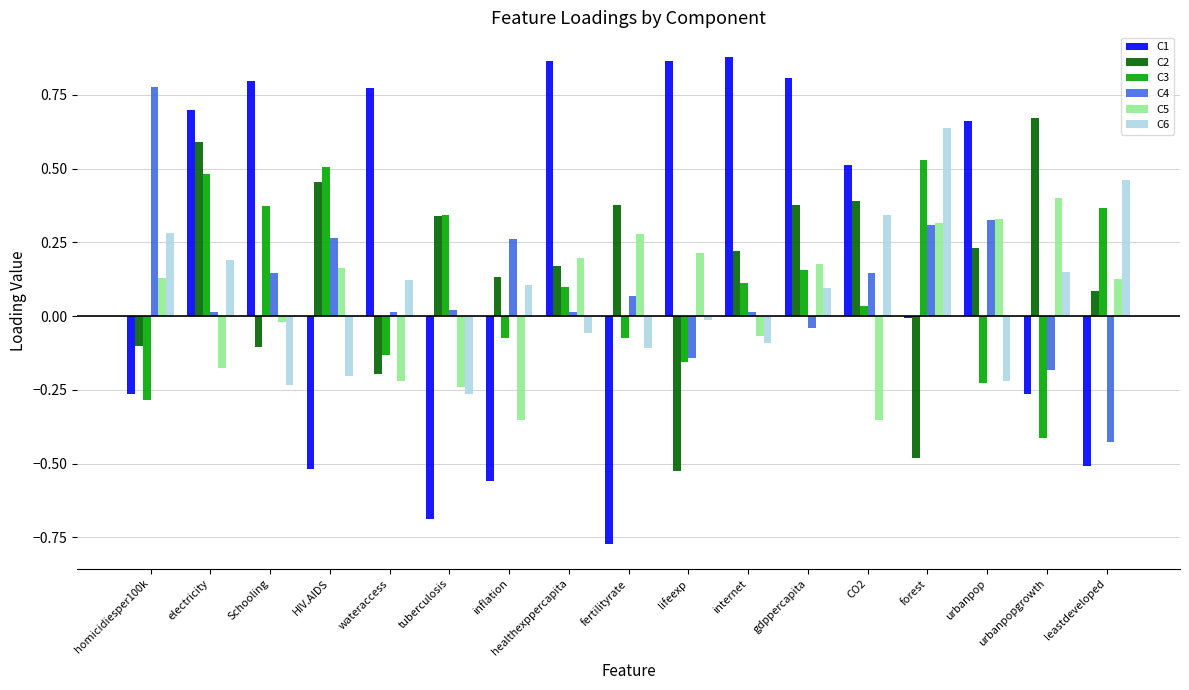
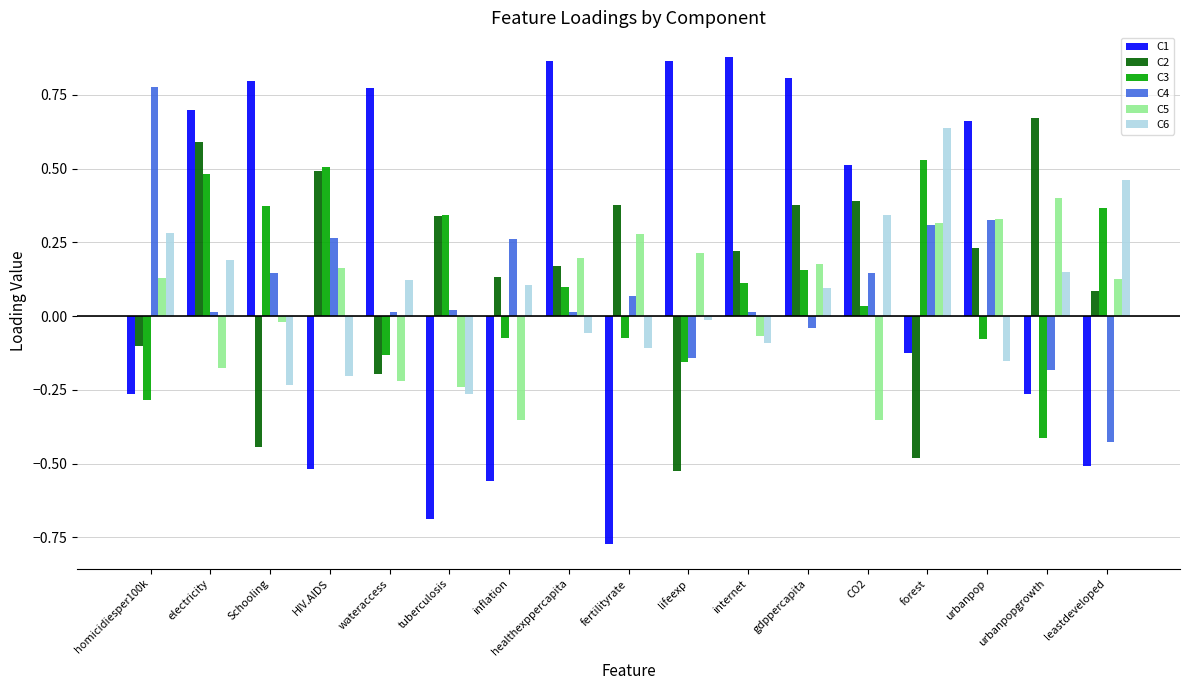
C2, Schooling: -0.11 -> -0.44
C2, HIV.AIDS: 0.45 -> 0.49
C1, forest: -0.01 -> -0.13
C3, urbanpop: -0.23 -> -0.08
C6, urbanpop: -0.22 -> -0.15
